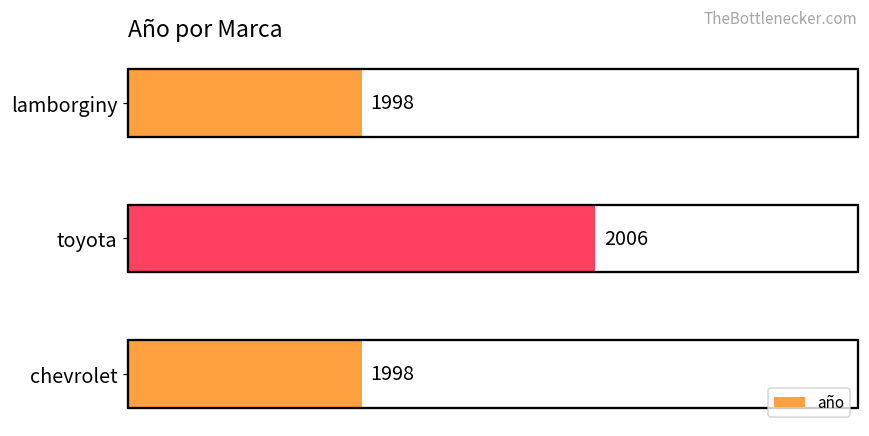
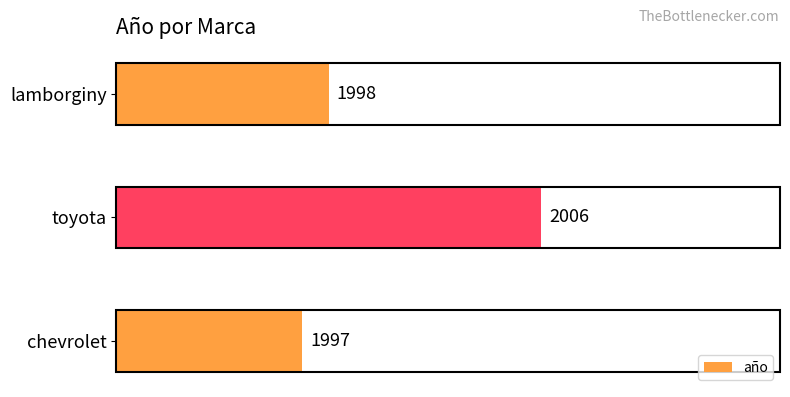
chevrolet: 1998 -> 1997
